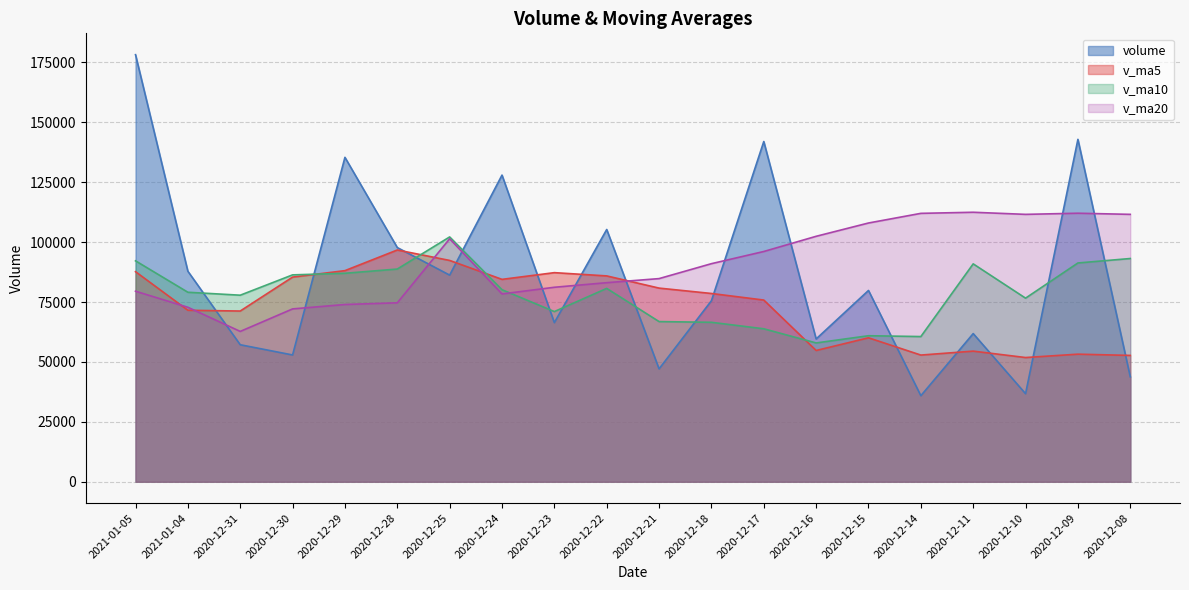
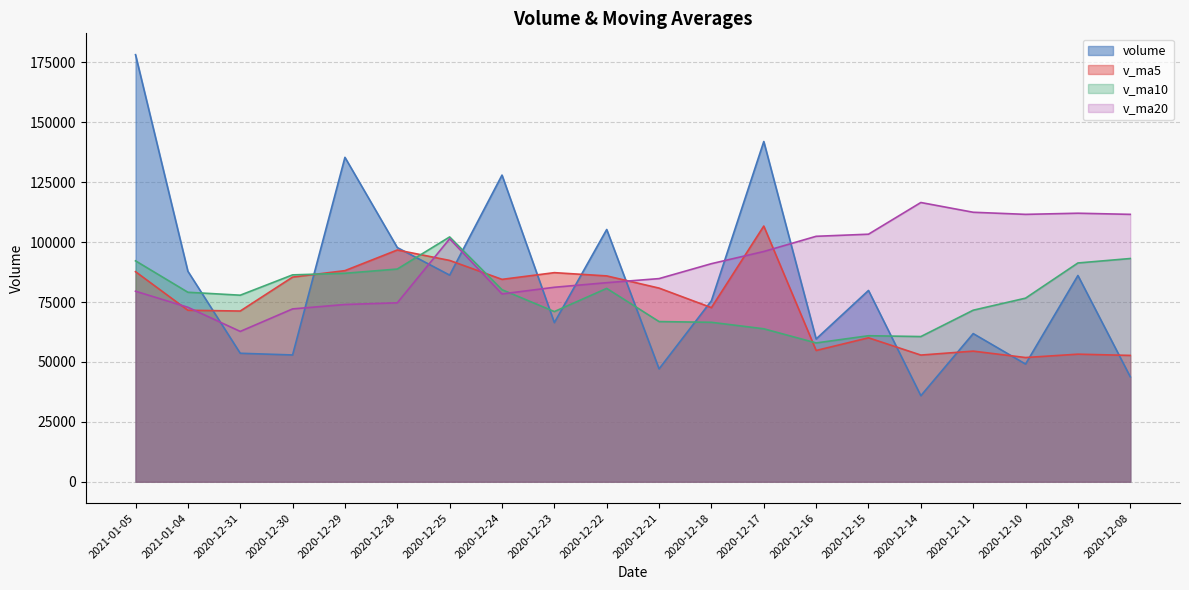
volume, 2020-12-31: 57000 -> 54000
v_ma5, 2020-12-18: 79000 -> 73000
v_ma5, 2020-12-17: 76000 -> 107000
v_ma20, 2020-12-15: 108000 -> 103000
v_ma20, 2020-12-14: 112000 -> 117000
v_ma10, 2020-12-11: 91000 -> 72000
volume, 2020-12-10: 37000 -> 49000
volume, 2020-12-09: 143000 -> 86000
